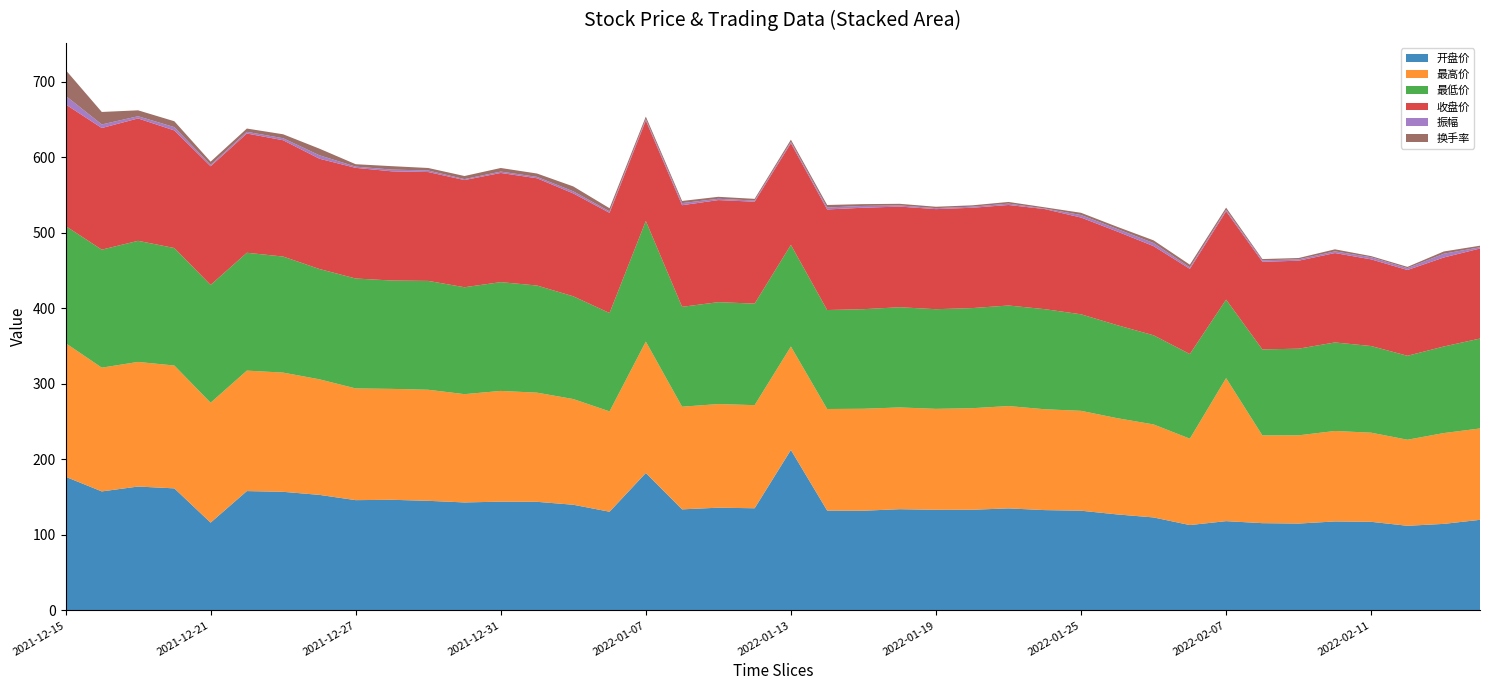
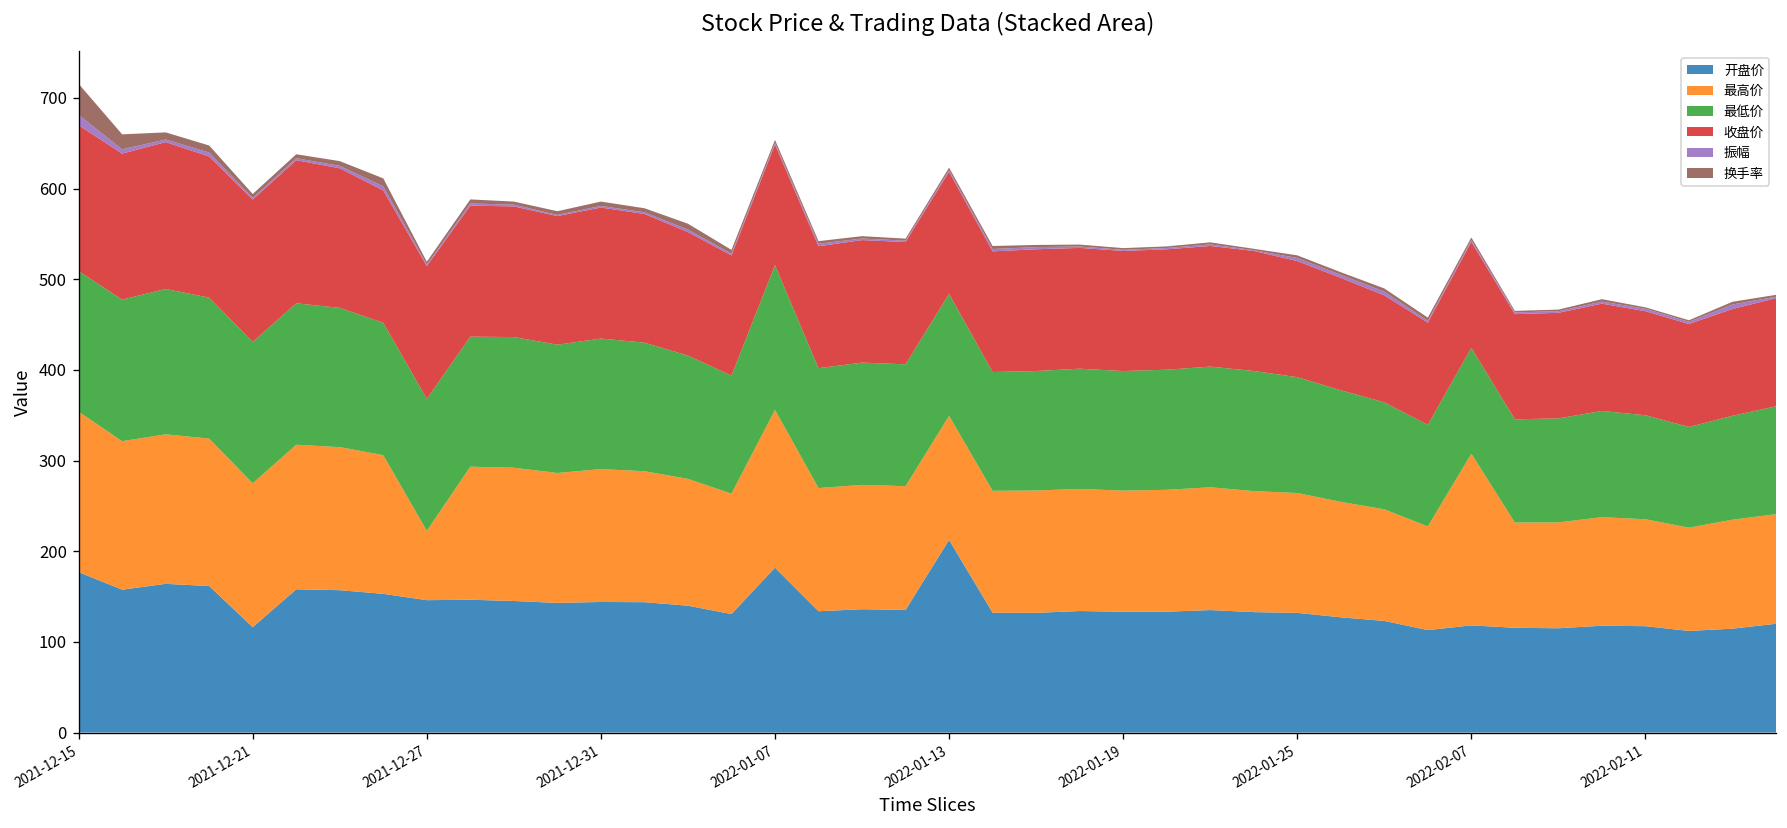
最高价, 2021-12-27: 150 -> 80
最低价, 2022-02-07: 100 -> 120
